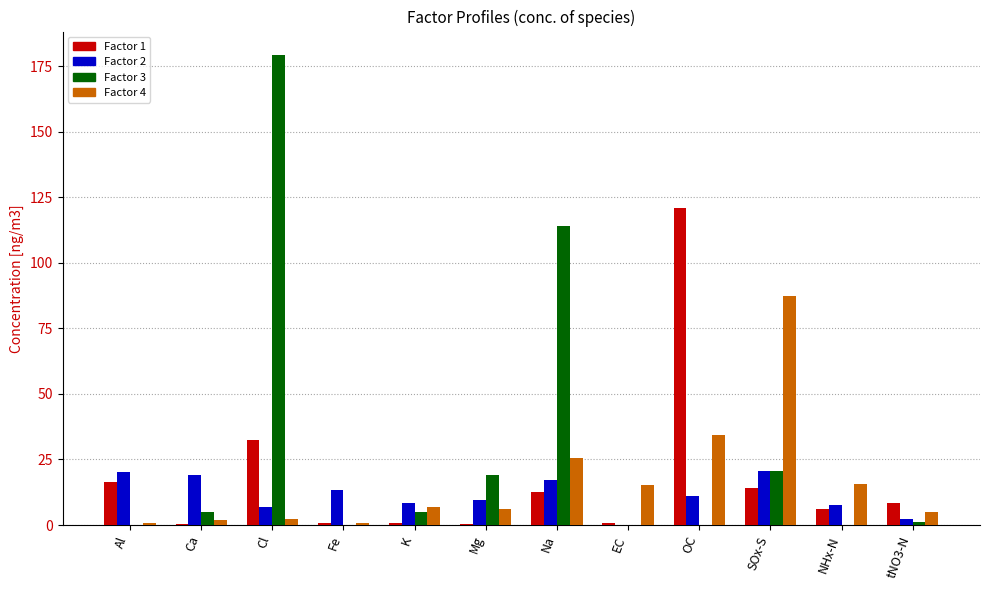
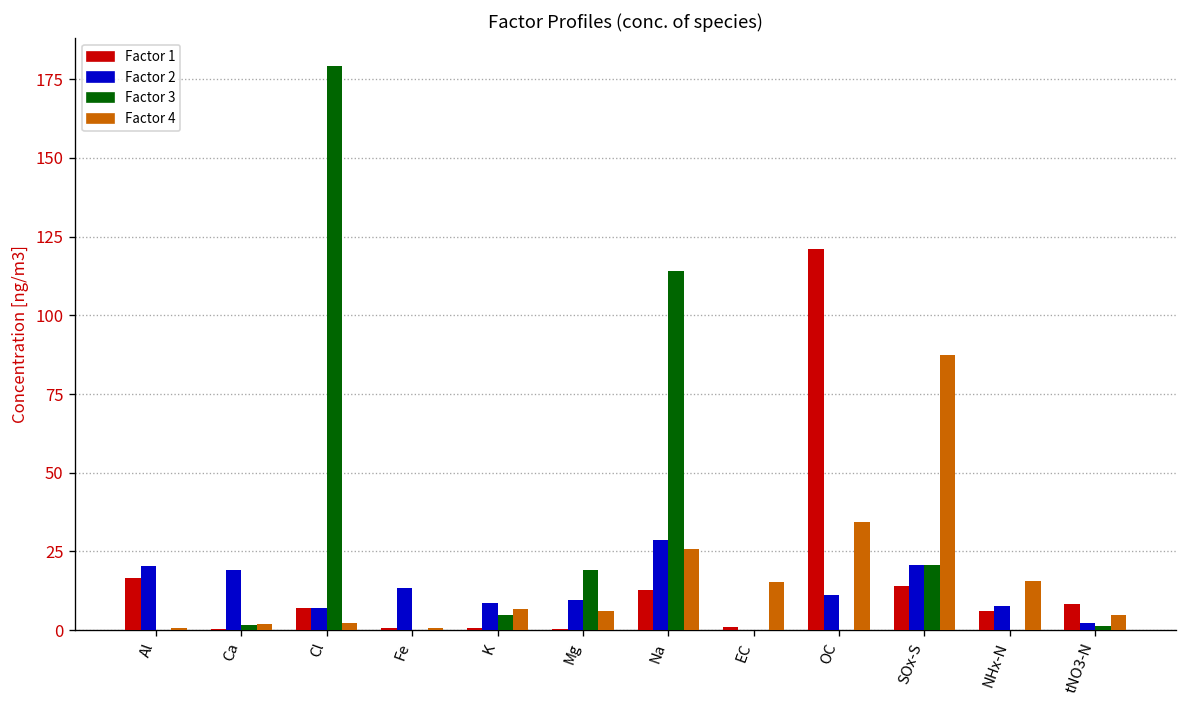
Factor 3, Ca: 5 -> 2
Factor 1, Cl: 32 -> 7
Factor 2, Na: 17 -> 29
